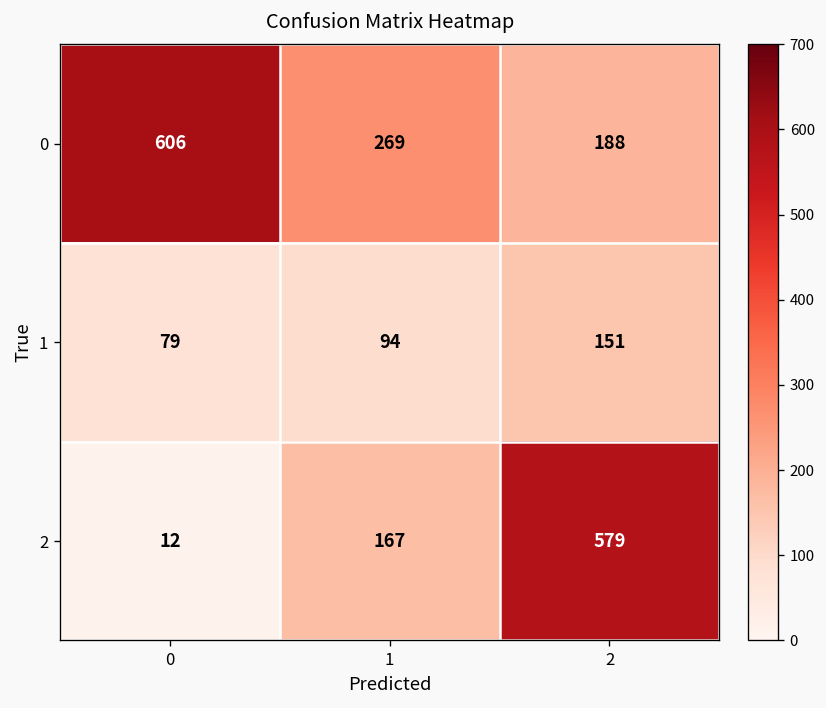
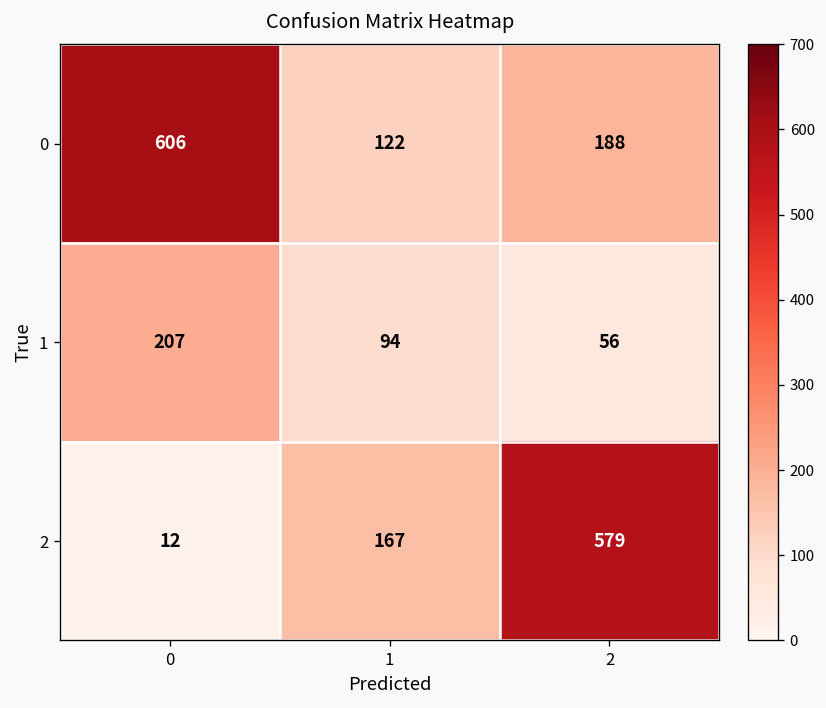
0, 1: 269 -> 122
1, 0: 79 -> 207
1, 2: 151 -> 56
